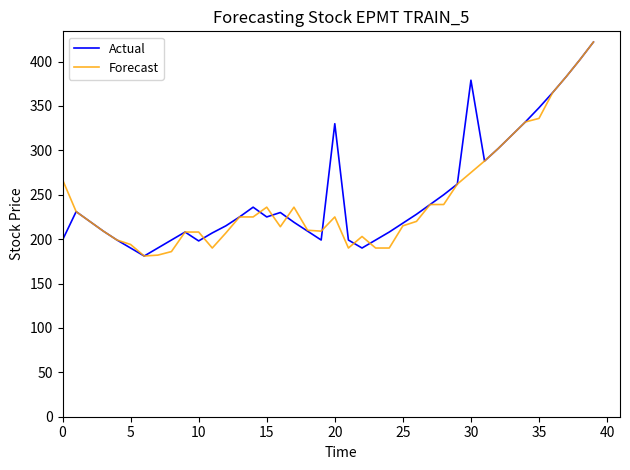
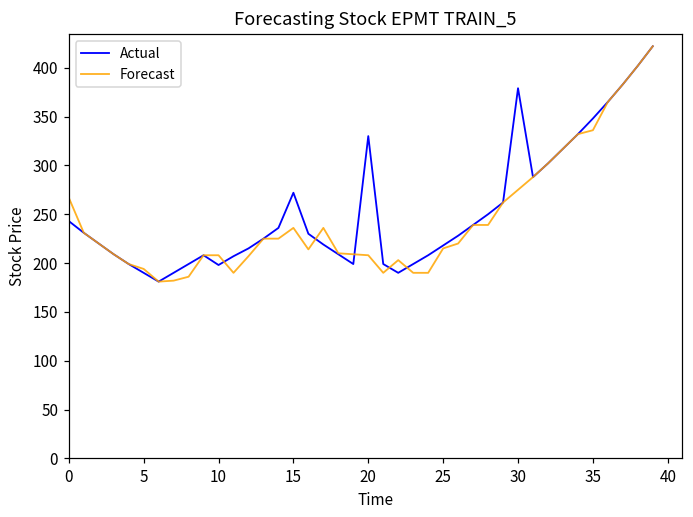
Actual, 0: 200 -> 240
Actual, 15: 230 -> 270
Forecast, 20: 230 -> 210
